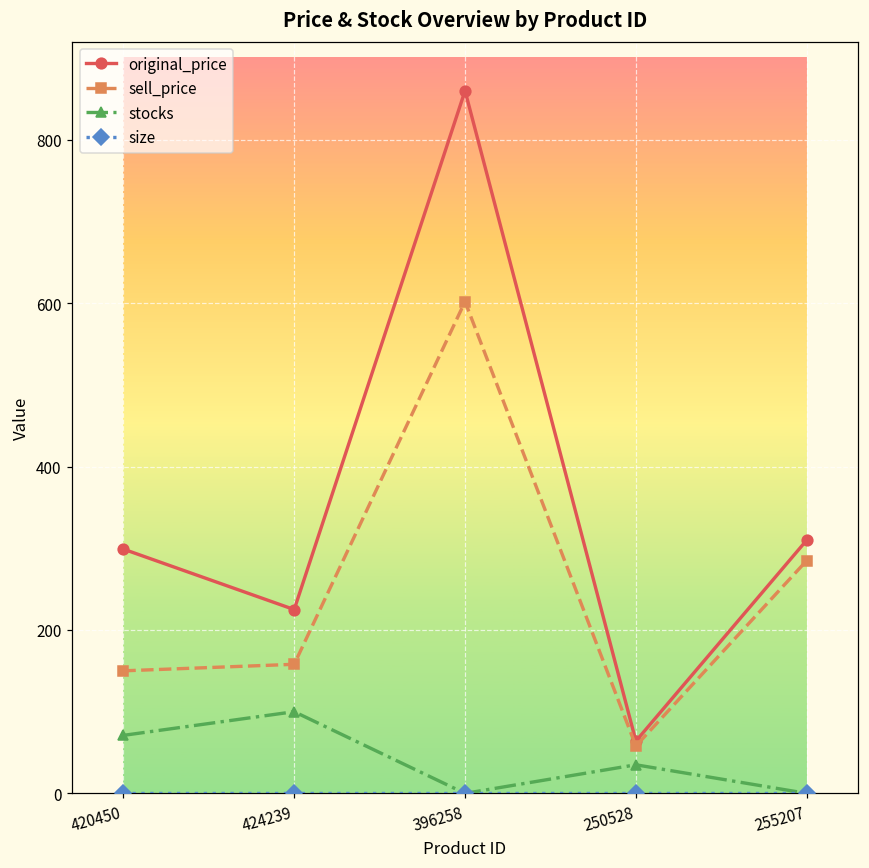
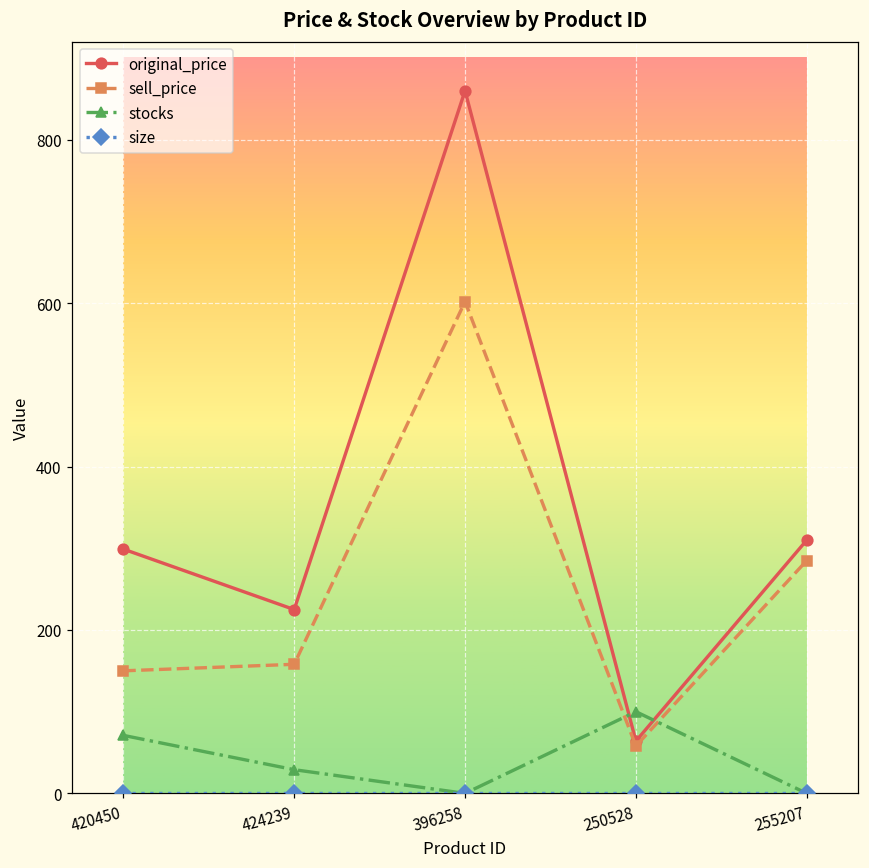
stocks, 424239: 100 -> 30
stocks, 250528: 40 -> 100
